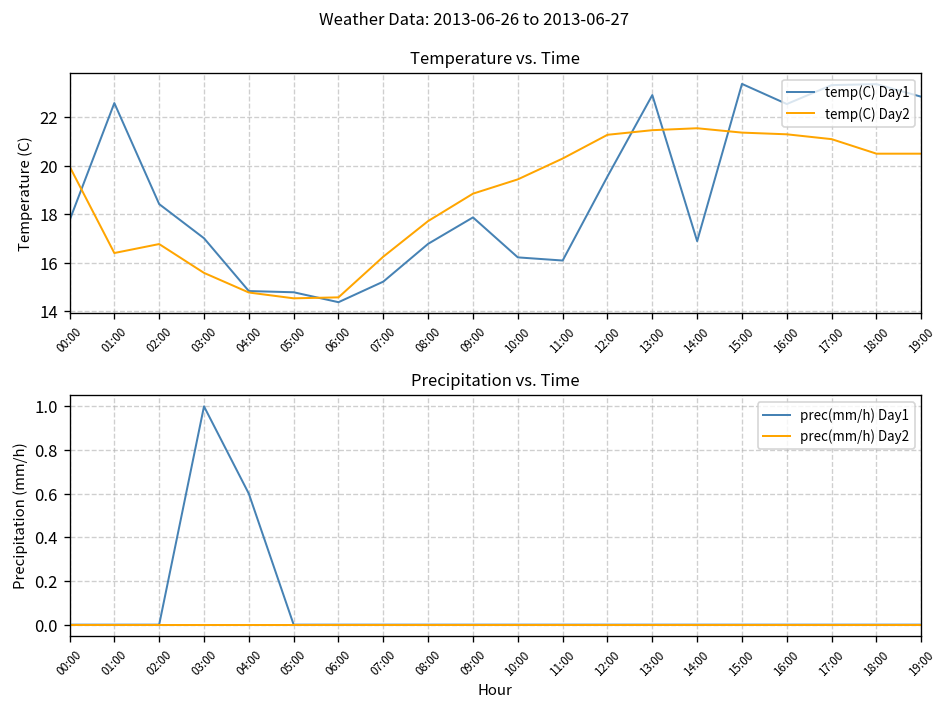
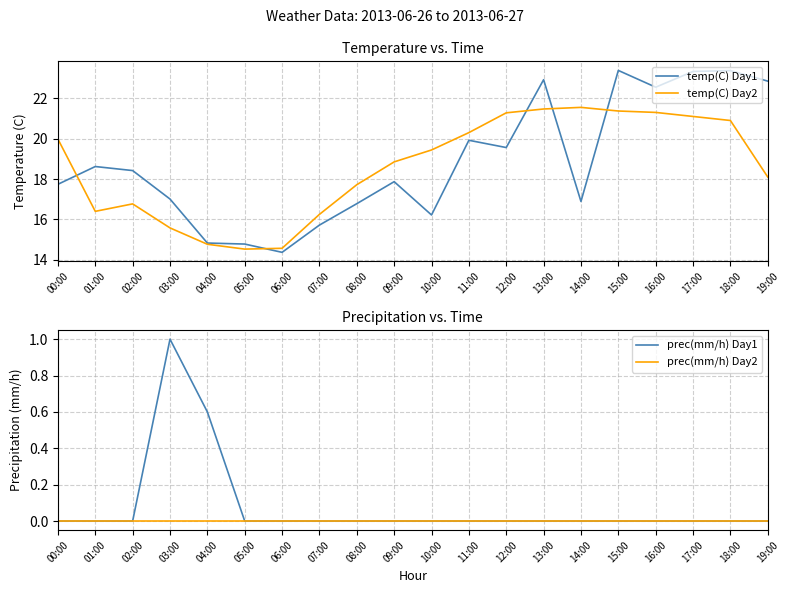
Temperature vs. Time, temp(C) Day1, 01:00: 22.6 -> 18.6
Temperature vs. Time, temp(C) Day1, 07:00: 15.2 -> 15.7
Temperature vs. Time, temp(C) Day1, 11:00: 16.1 -> 19.9
Temperature vs. Time, temp(C) Day2, 18:00: 20.5 -> 20.9
Temperature vs. Time, temp(C) Day2, 19:00: 20.5 -> 18.1
